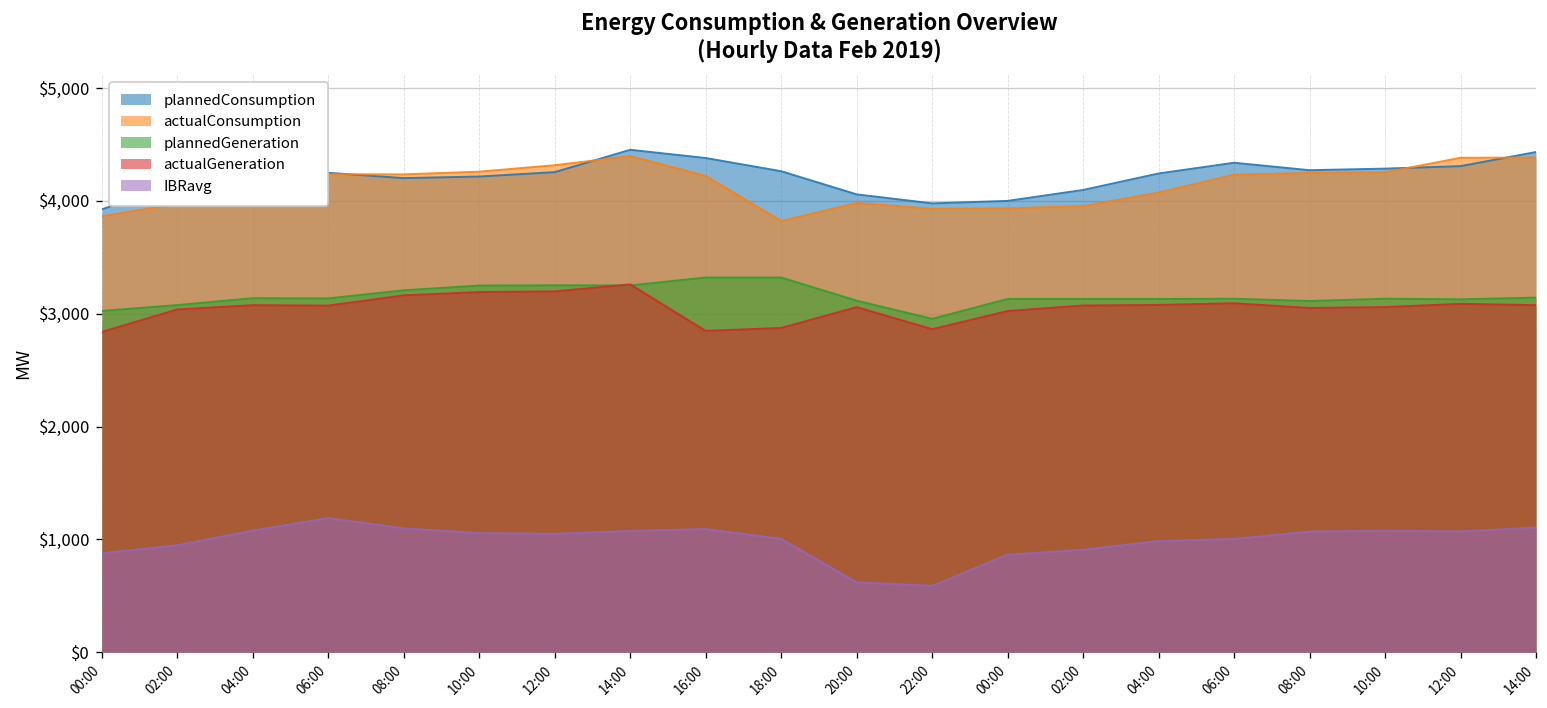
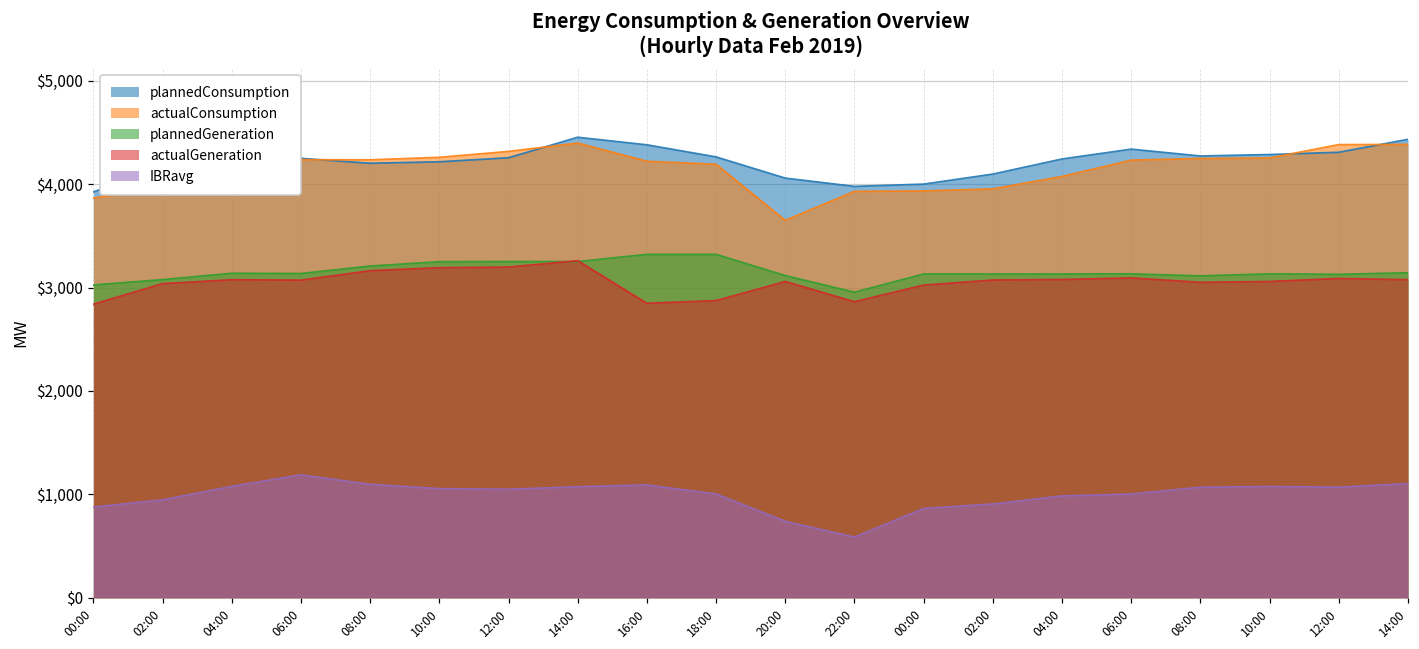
actualConsumption, 18:00: $3,800 -> $4,200
actualConsumption, 20:00: $4,000 -> $3,600
IBRavg, 20:00: $600 -> $700
